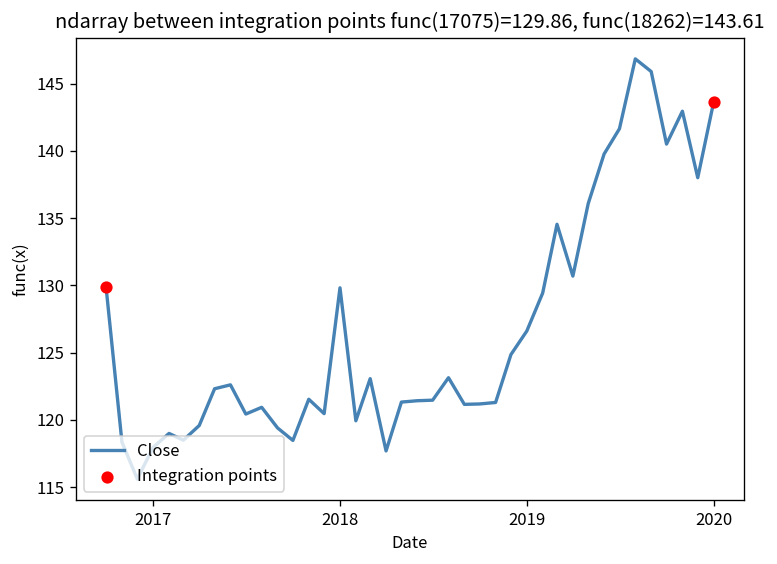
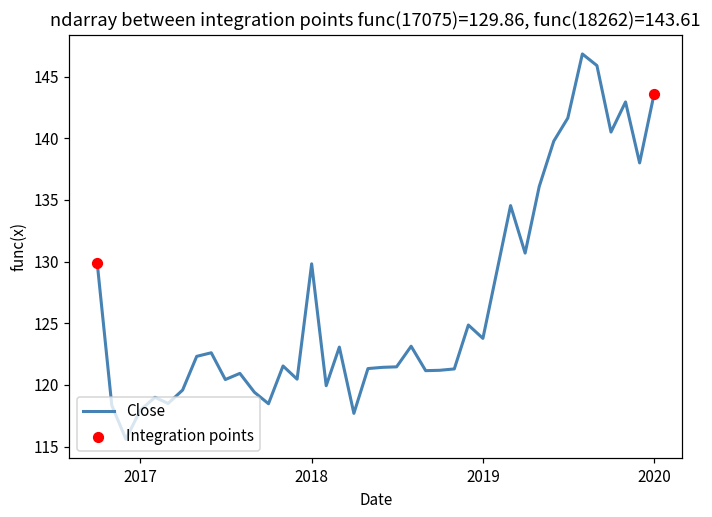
Close, 2019: 126.6 -> 123.8
